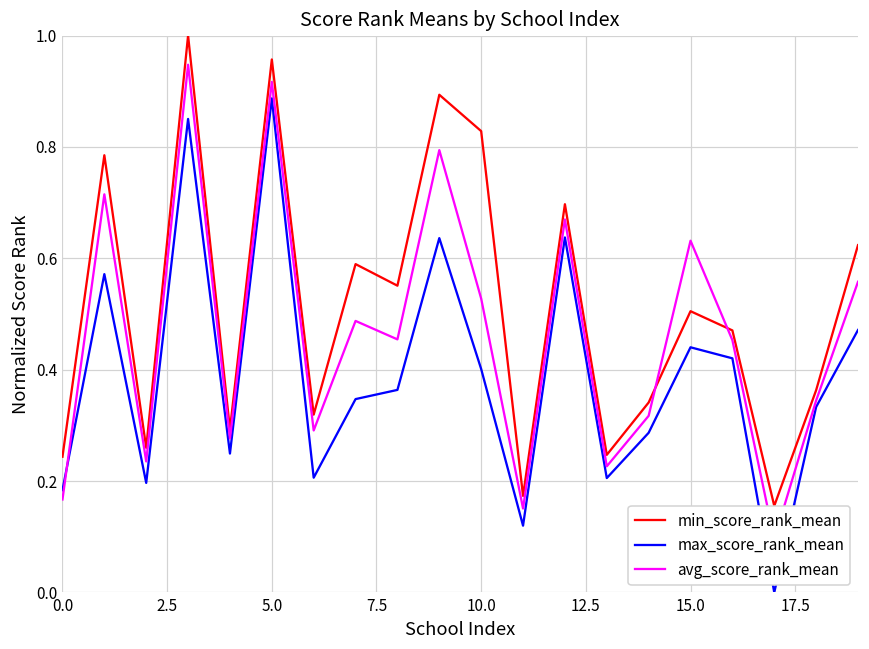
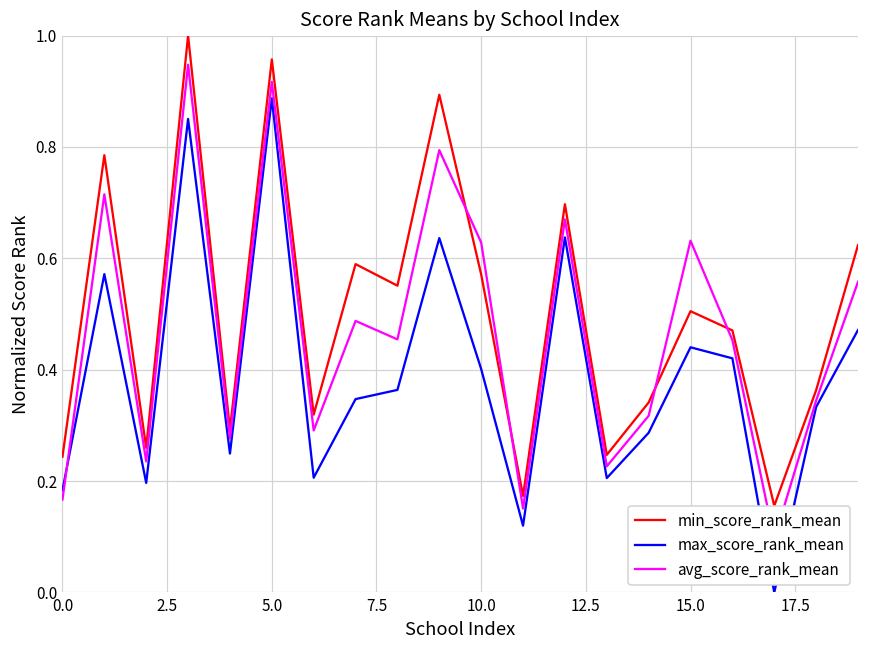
min_score_rank_mean, 10.0: 0.83 -> 0.57
avg_score_rank_mean, 10.0: 0.53 -> 0.63
